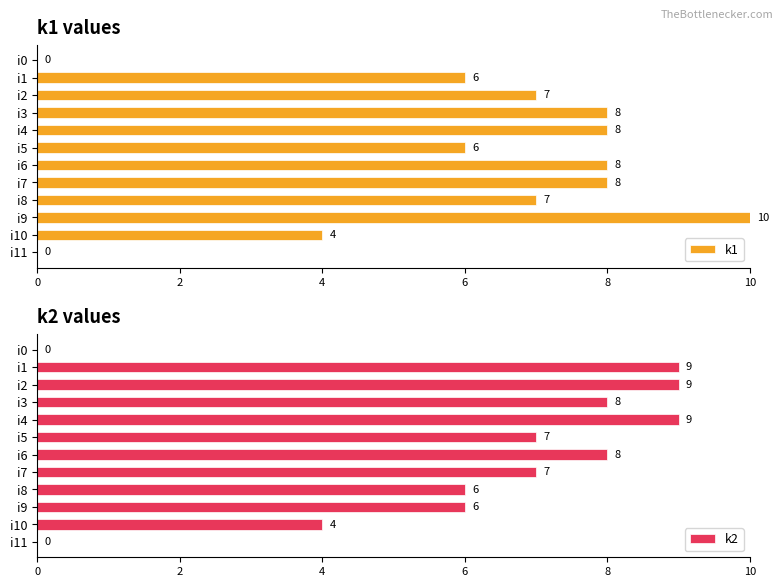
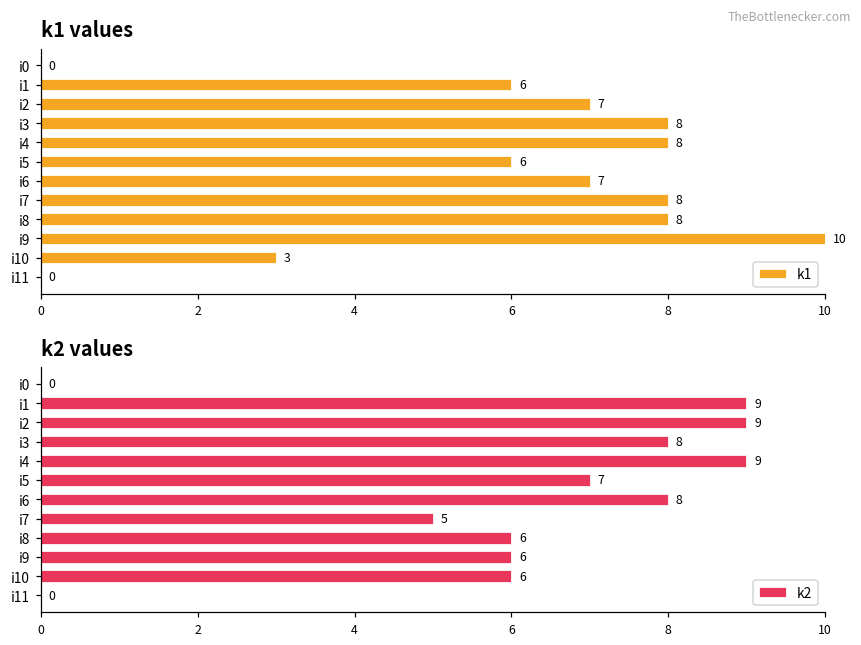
k1 values, i6: 8 -> 7
k1 values, i8: 7 -> 8
k1 values, i10: 4 -> 3
k2 values, i7: 7 -> 5
k2 values, i10: 4 -> 6
